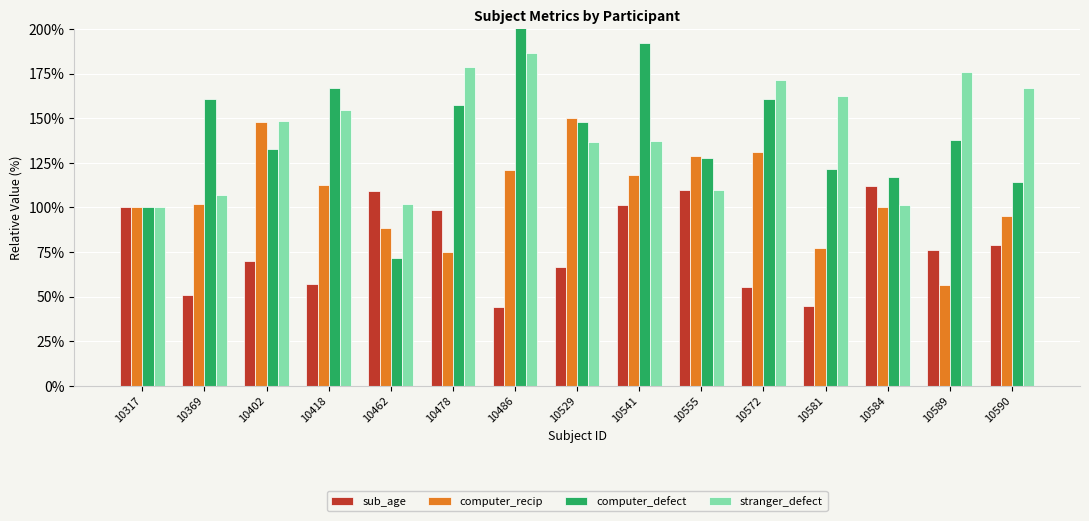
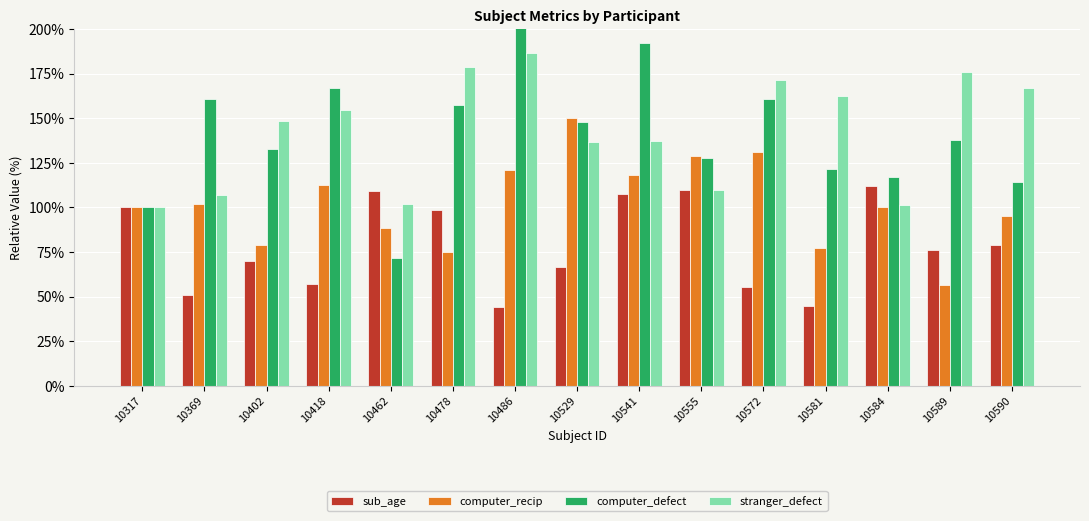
computer_recip, 10402: 148% -> 79%
sub_age, 10541: 101% -> 108%
